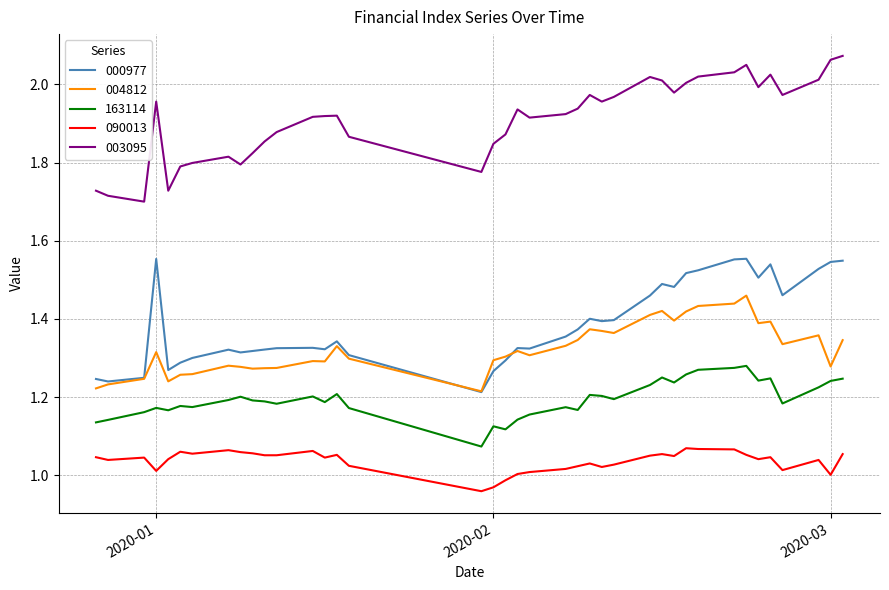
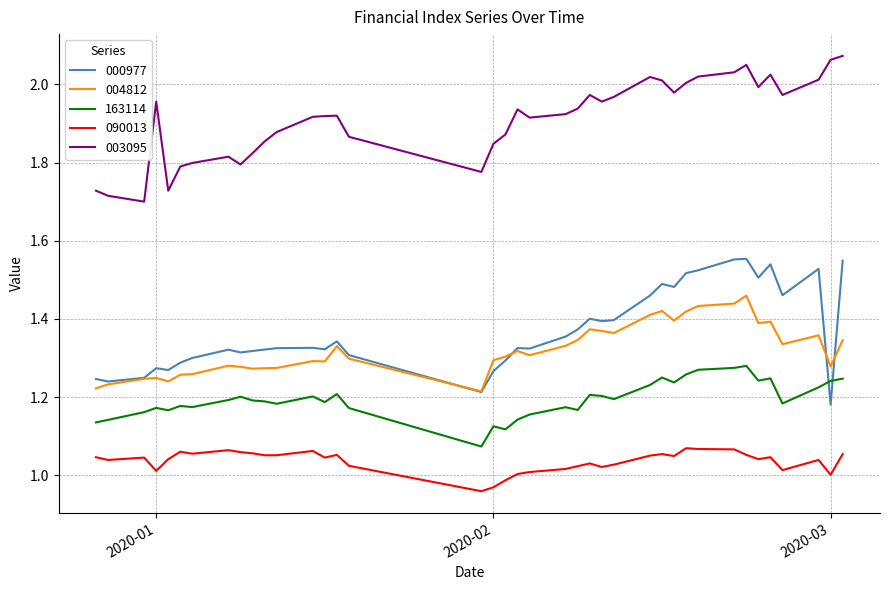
000977, 2020-01: 1.55 -> 1.27
004812, 2020-01: 1.32 -> 1.25
000977, 2020-03: 1.55 -> 1.18
